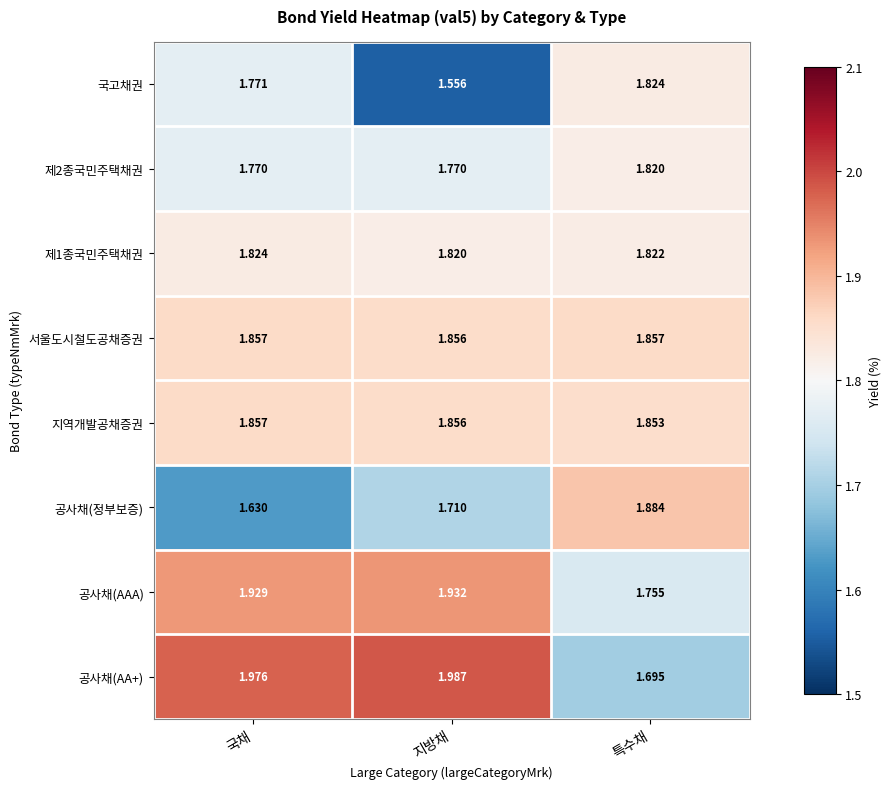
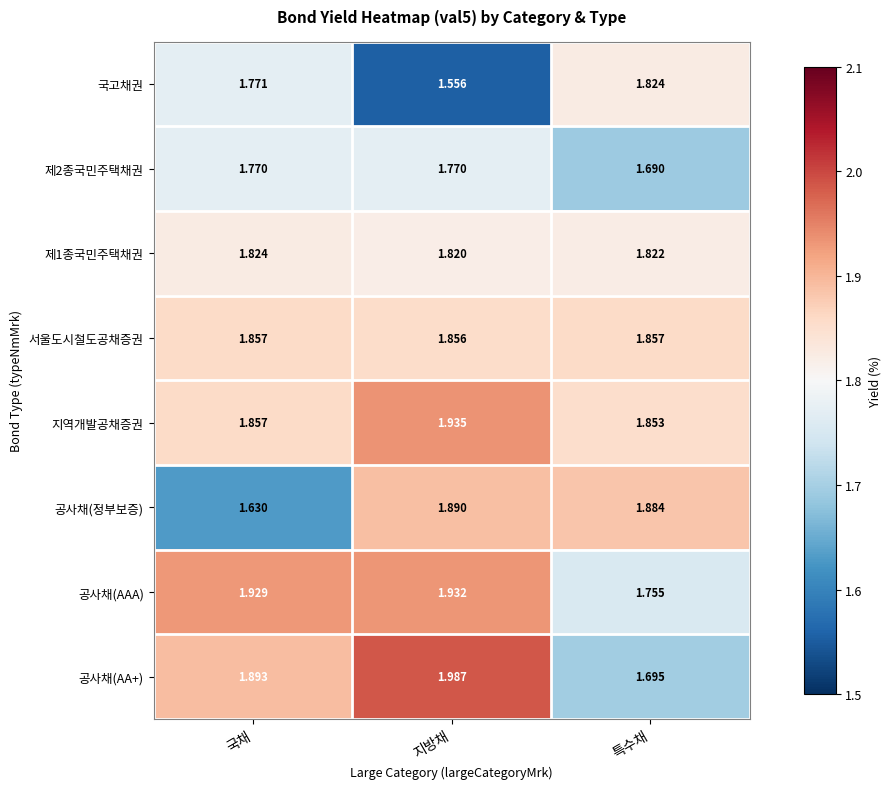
제2종국민주택채권, 특수채: 1.820 -> 1.690
지역개발공채증권, 지방채: 1.856 -> 1.935
공사채(정부보증), 지방채: 1.710 -> 1.890
공사채(AA+), 국채: 1.976 -> 1.893
